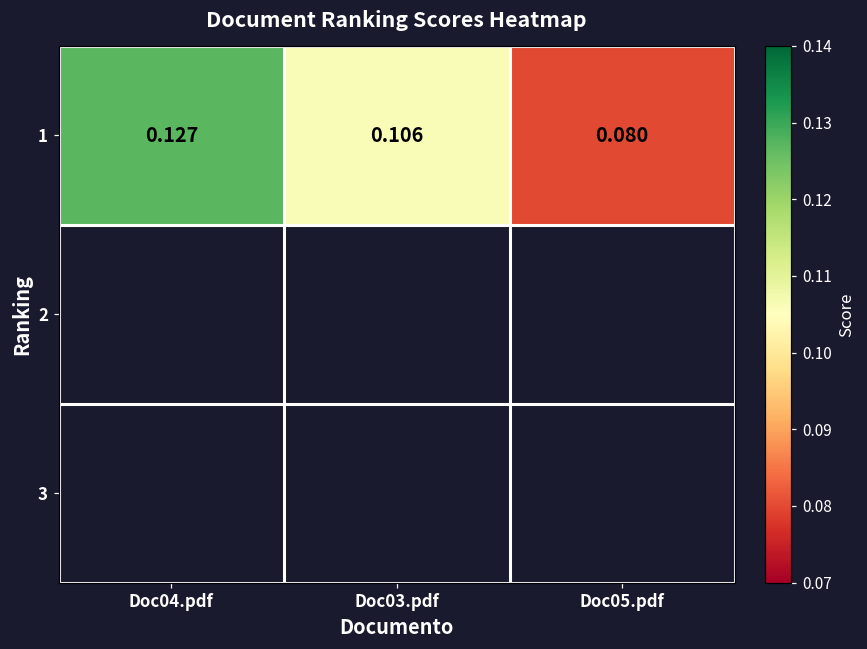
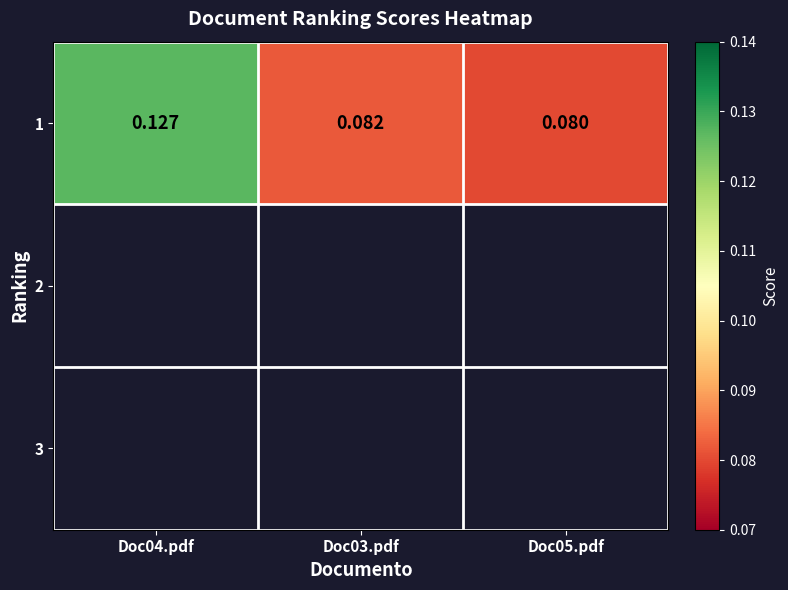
1, Doc03.pdf: 0.106 -> 0.082
